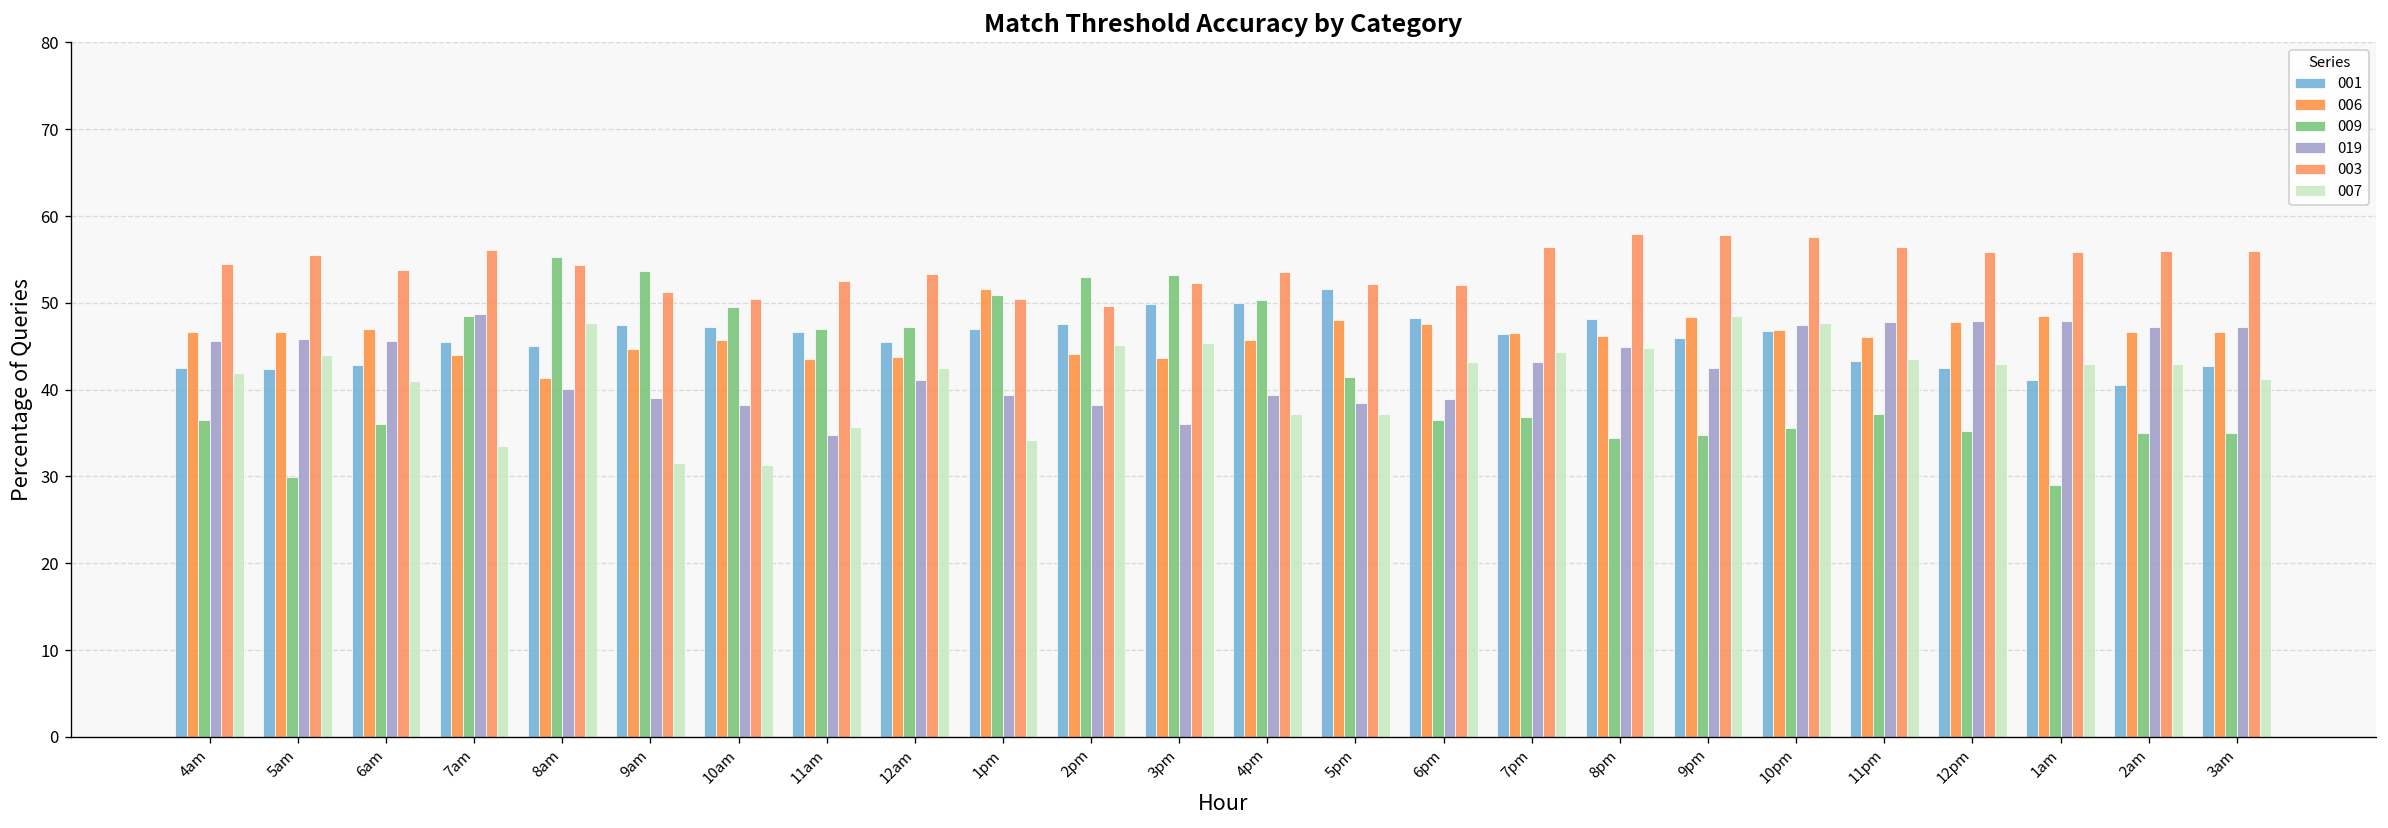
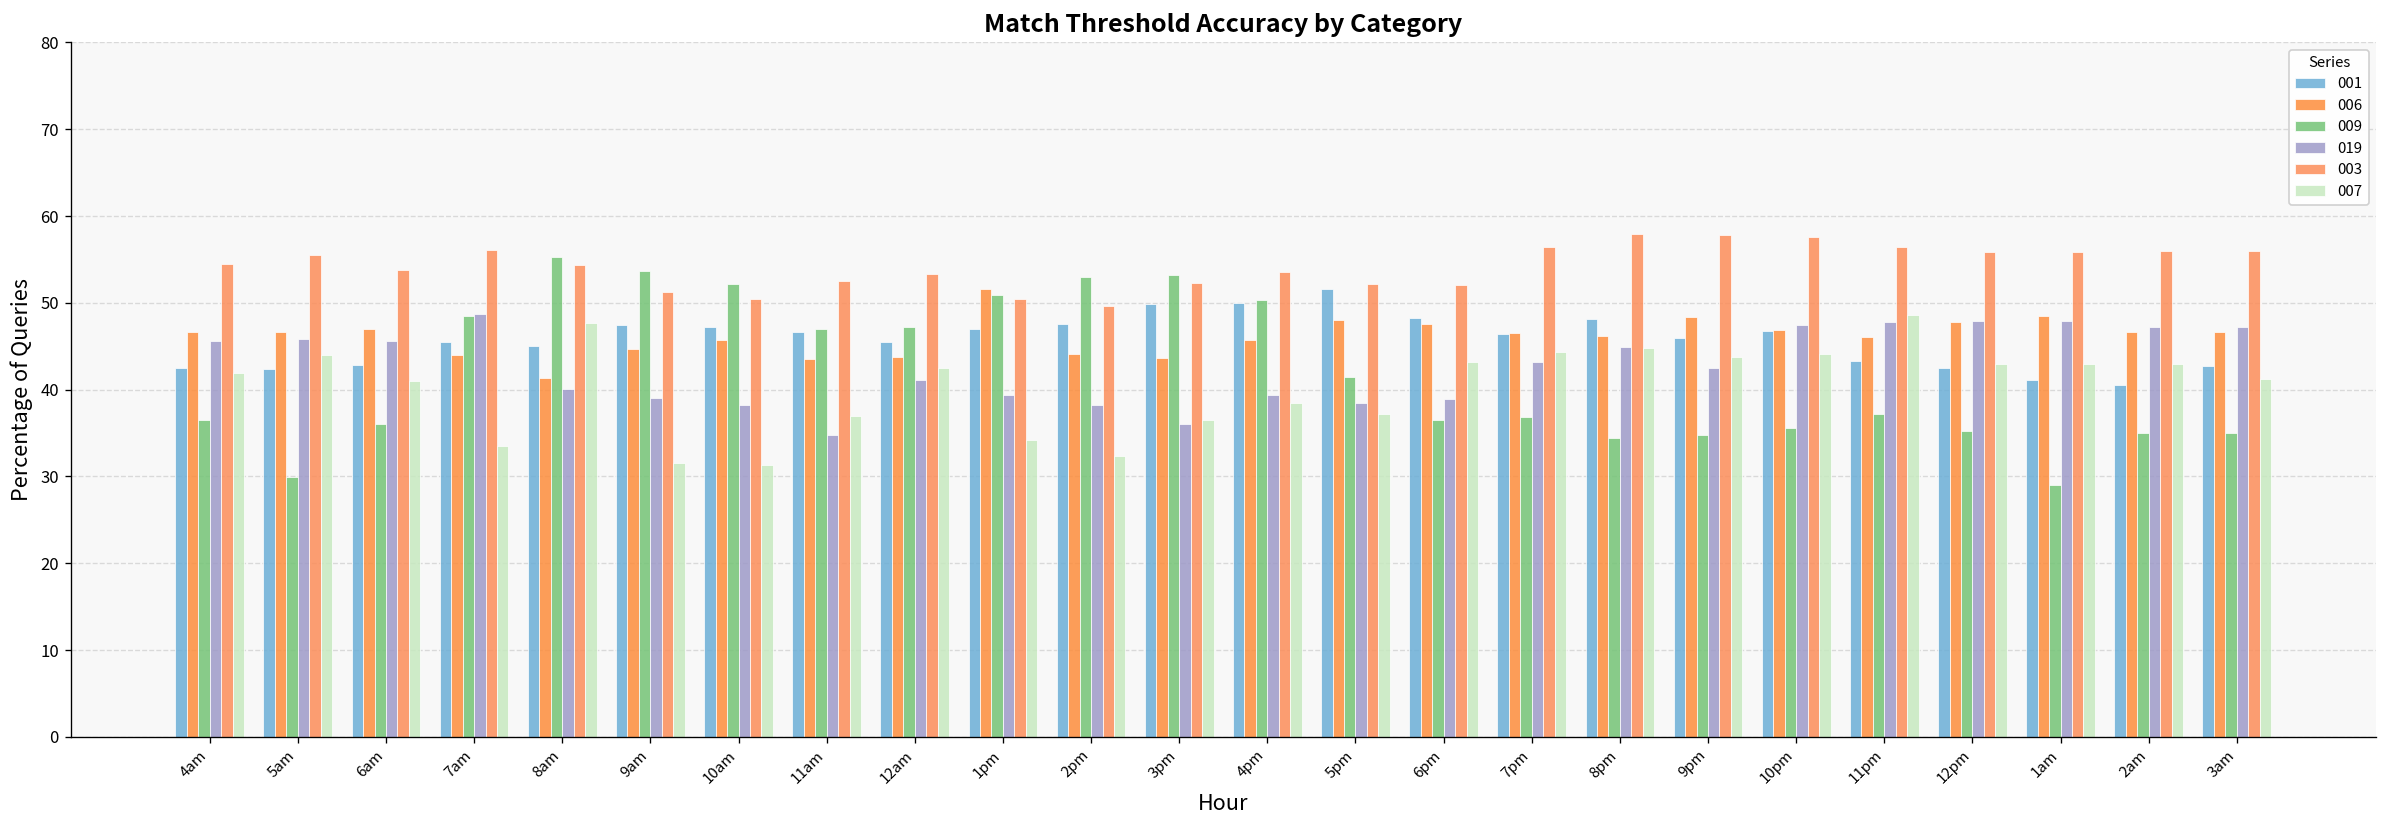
009, 10am: 50 -> 52
007, 11am: 36 -> 37
007, 2pm: 45 -> 32
007, 3pm: 45 -> 37
007, 4pm: 37 -> 38
007, 9pm: 48 -> 44
007, 10pm: 48 -> 44
007, 11pm: 44 -> 49
